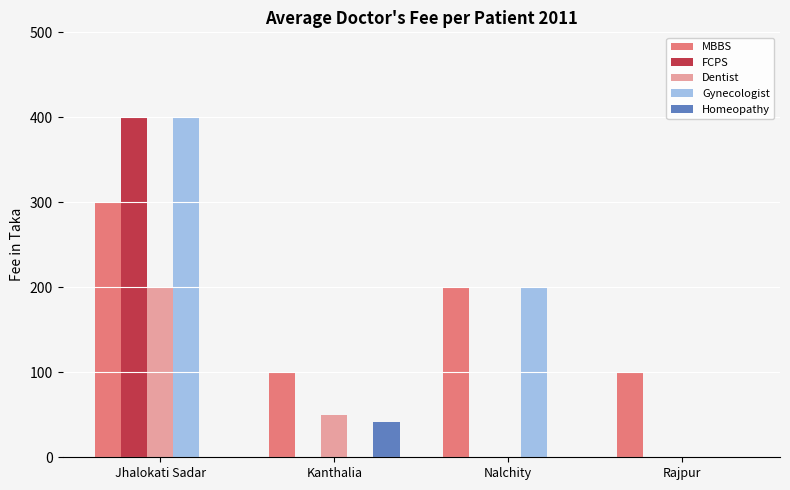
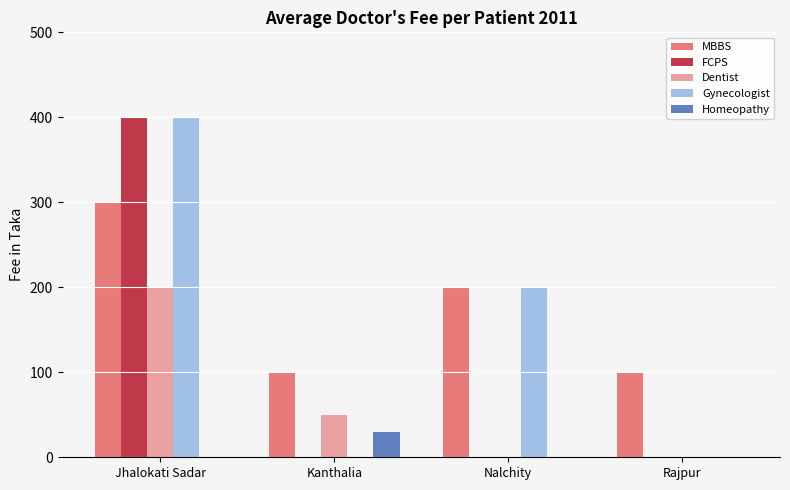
Homeopathy, Kanthalia: 40 -> 30
